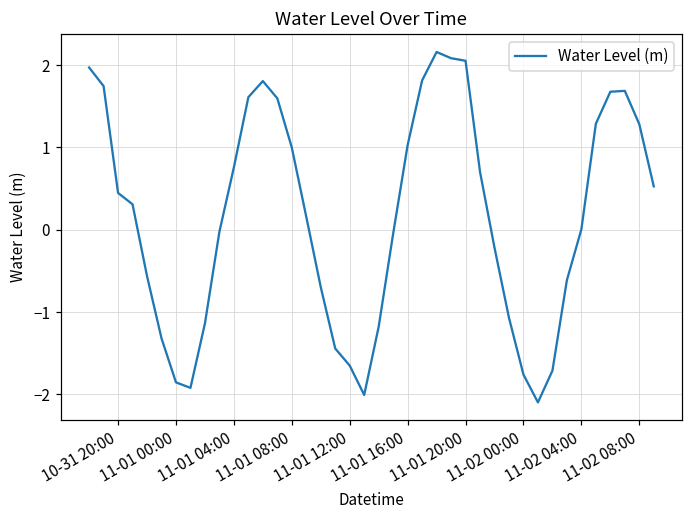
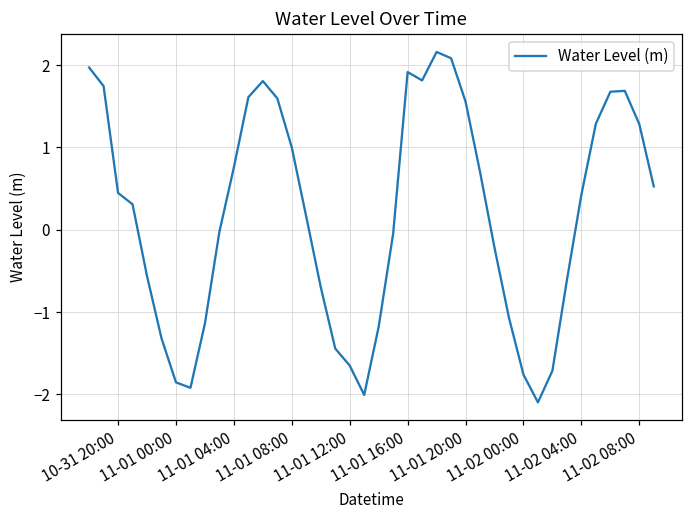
11-01 16:00: 1.0 -> 1.9
11-01 20:00: 2.1 -> 1.6
11-02 04:00: 0.0 -> 0.4
